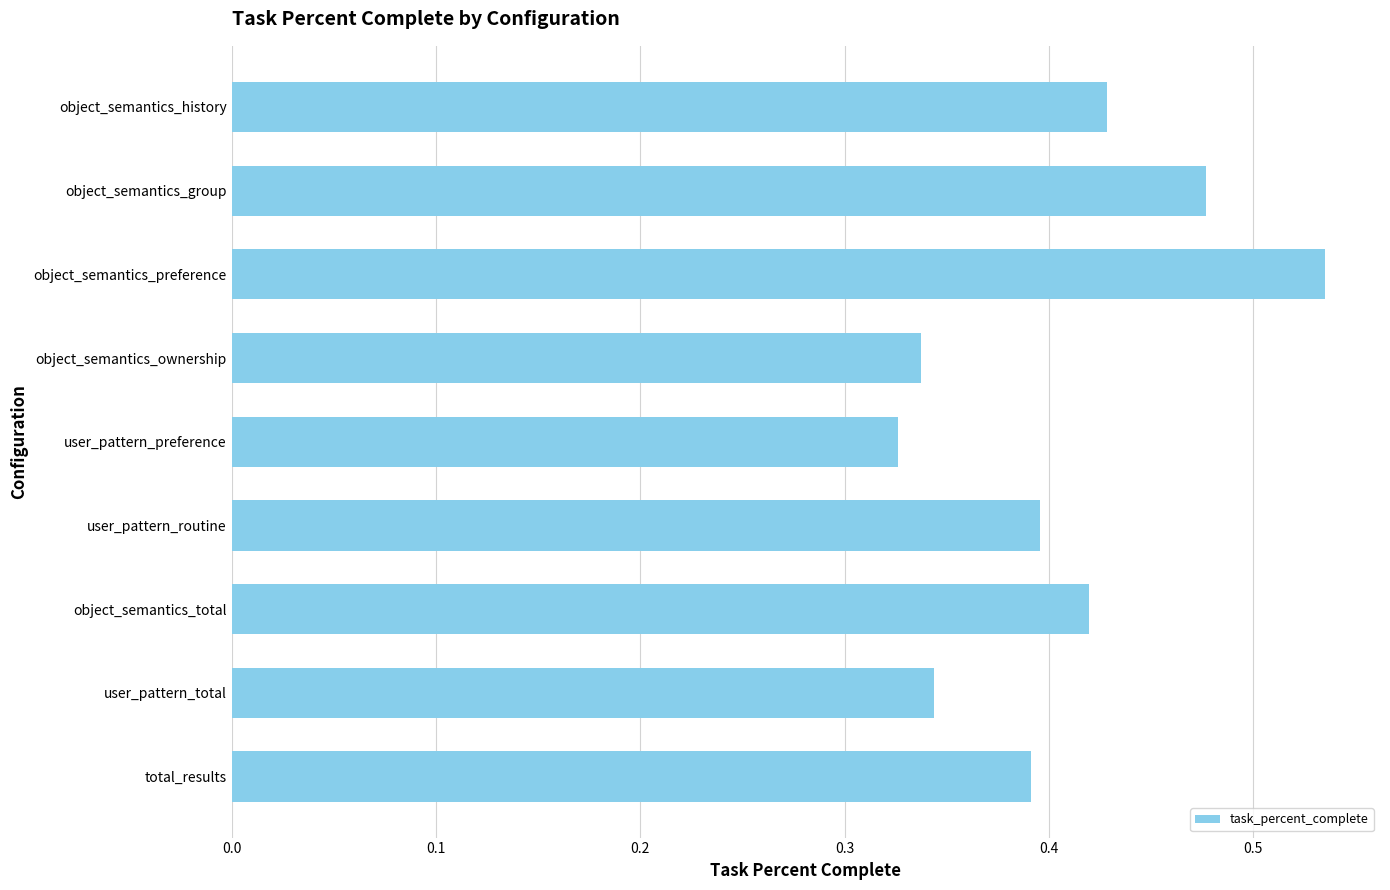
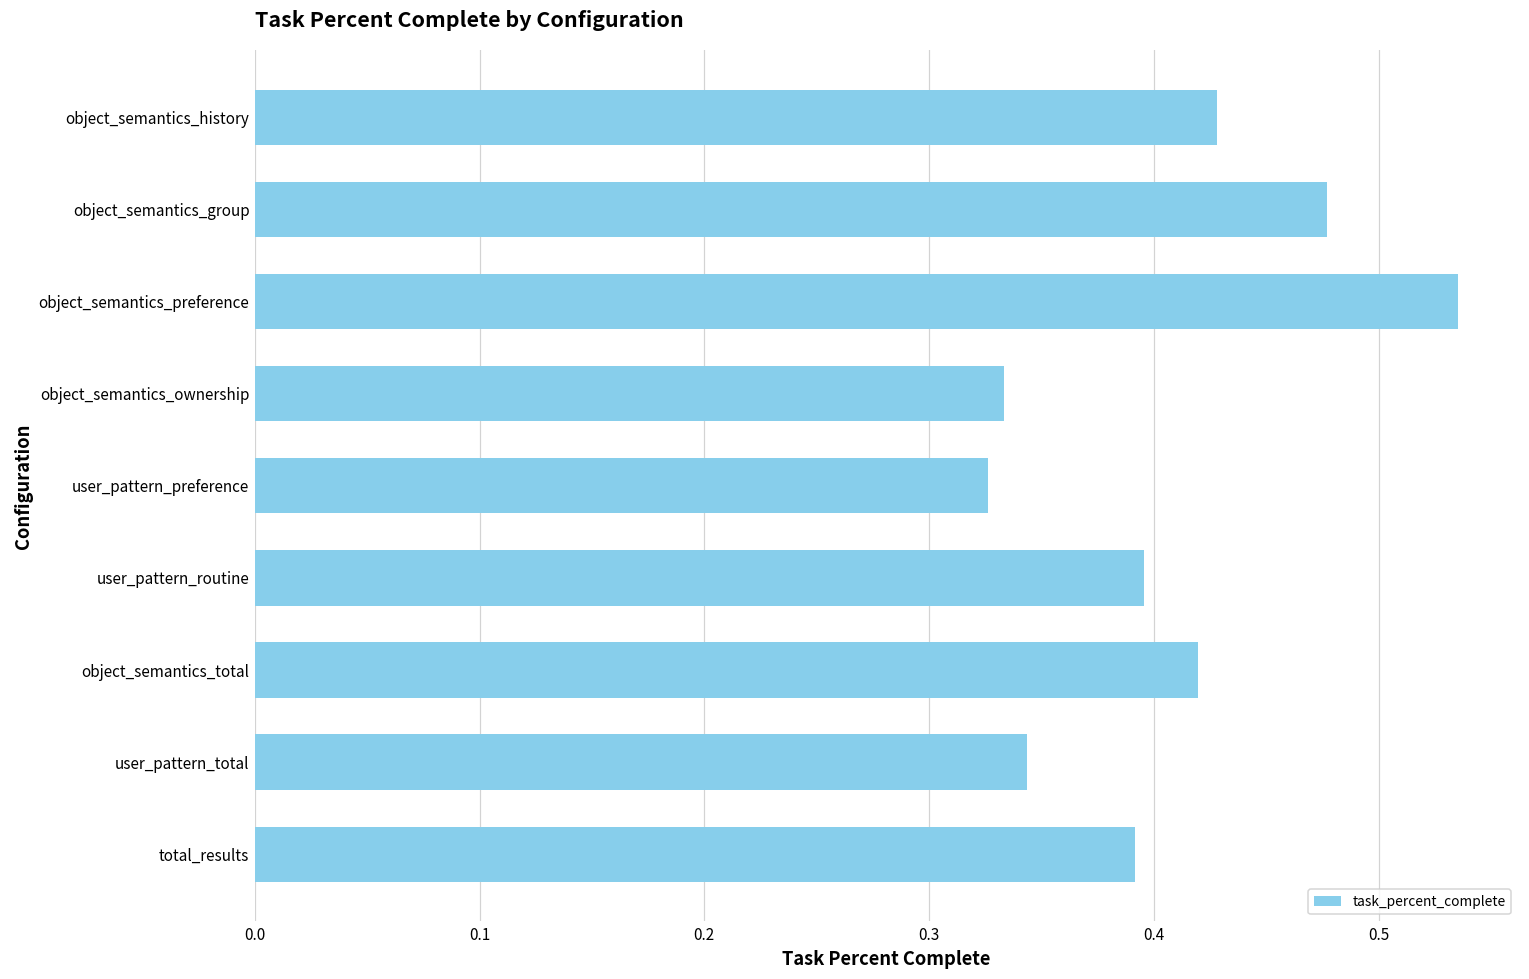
object_semantics_ownership: 0.337 -> 0.333
